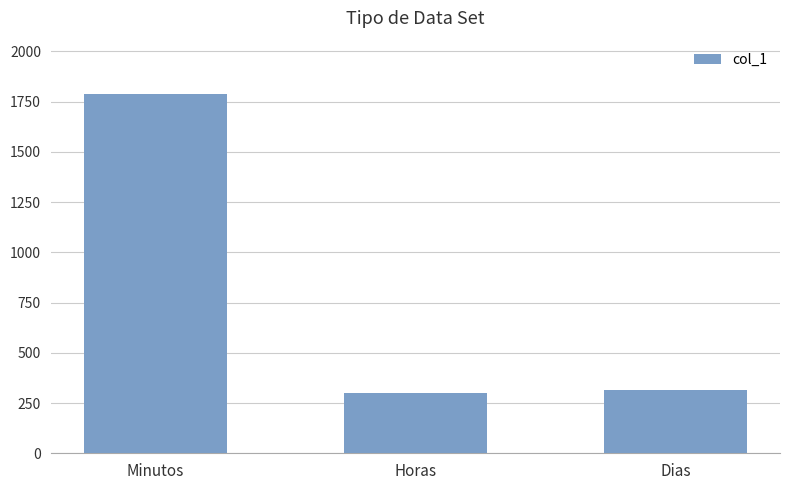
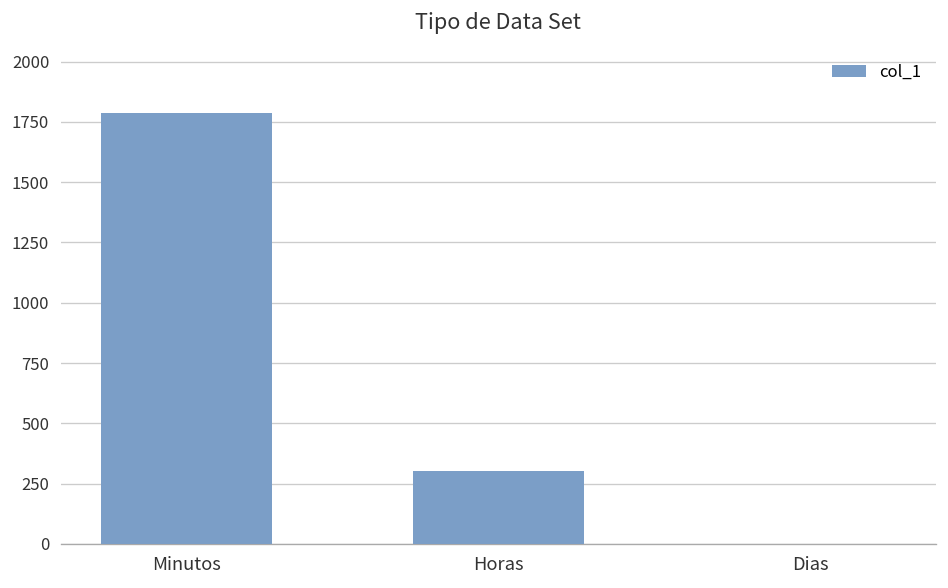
Dias: 310 -> 0
